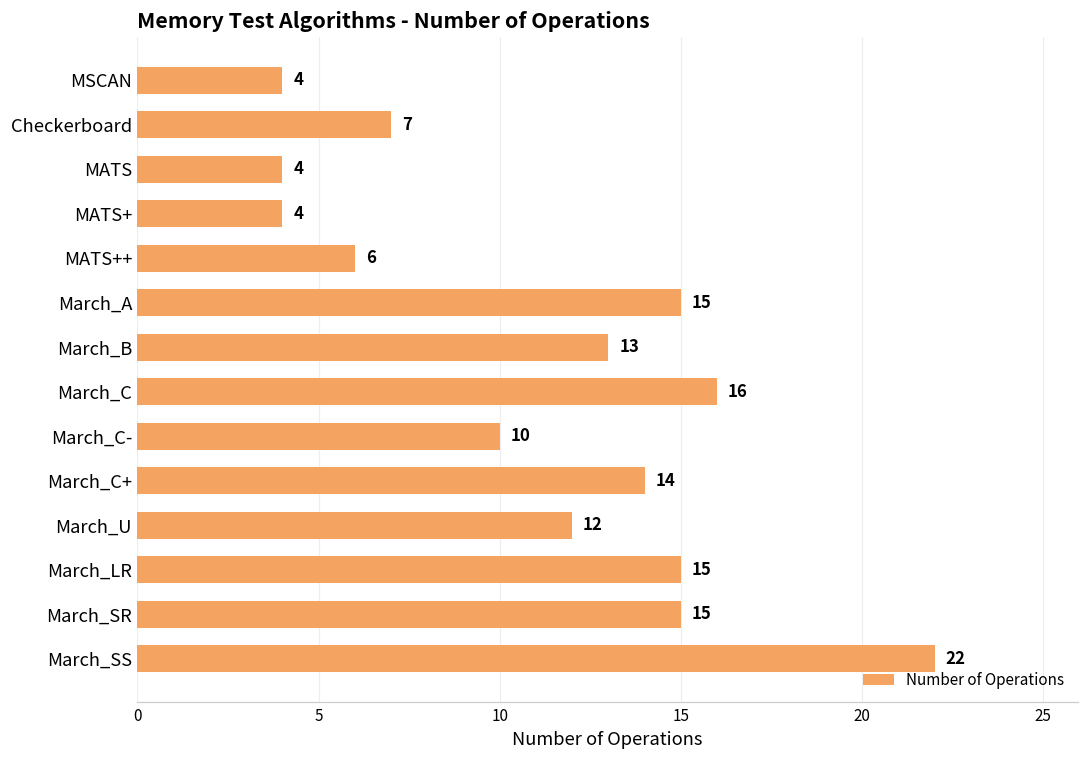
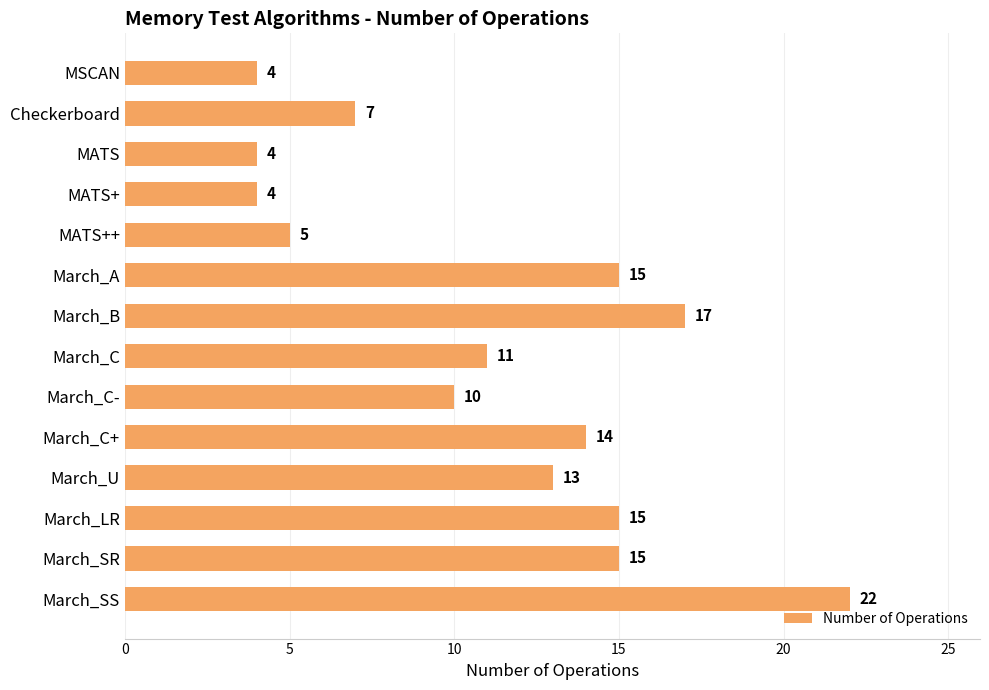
MATS++: 6 -> 5
March_B: 13 -> 17
March_C: 16 -> 11
March_U: 12 -> 13
